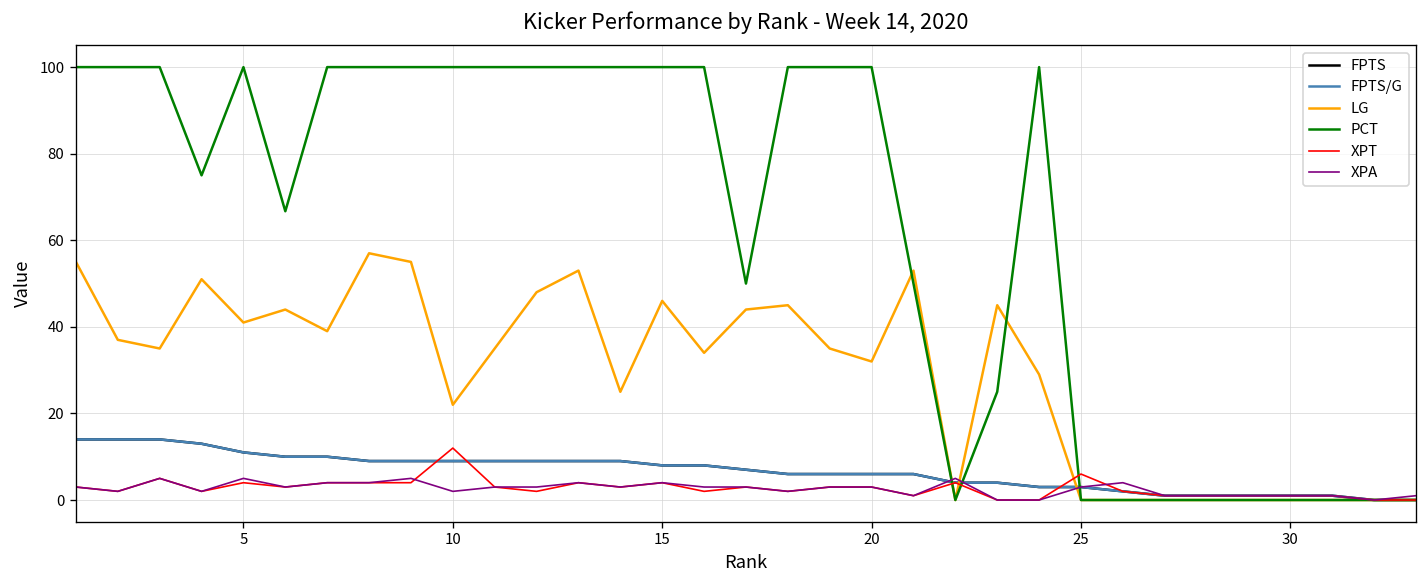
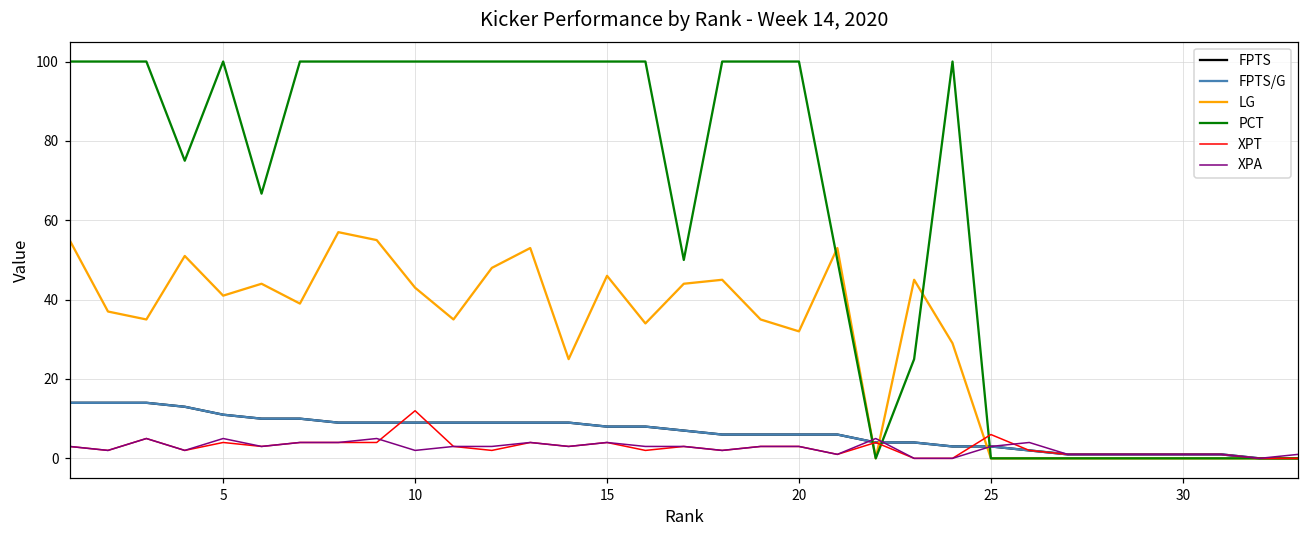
LG, 10: 22 -> 43
